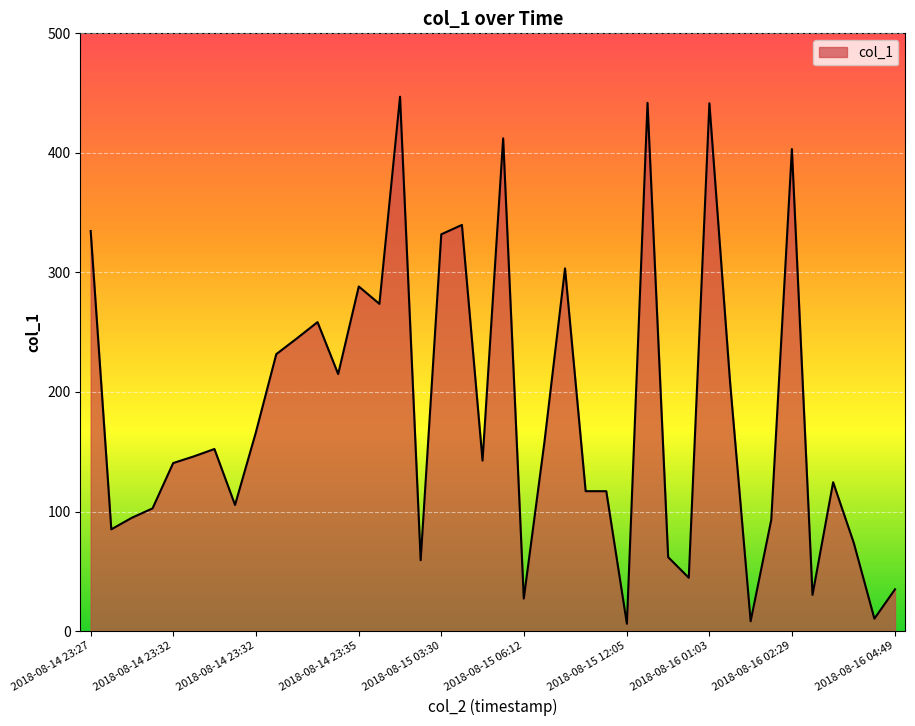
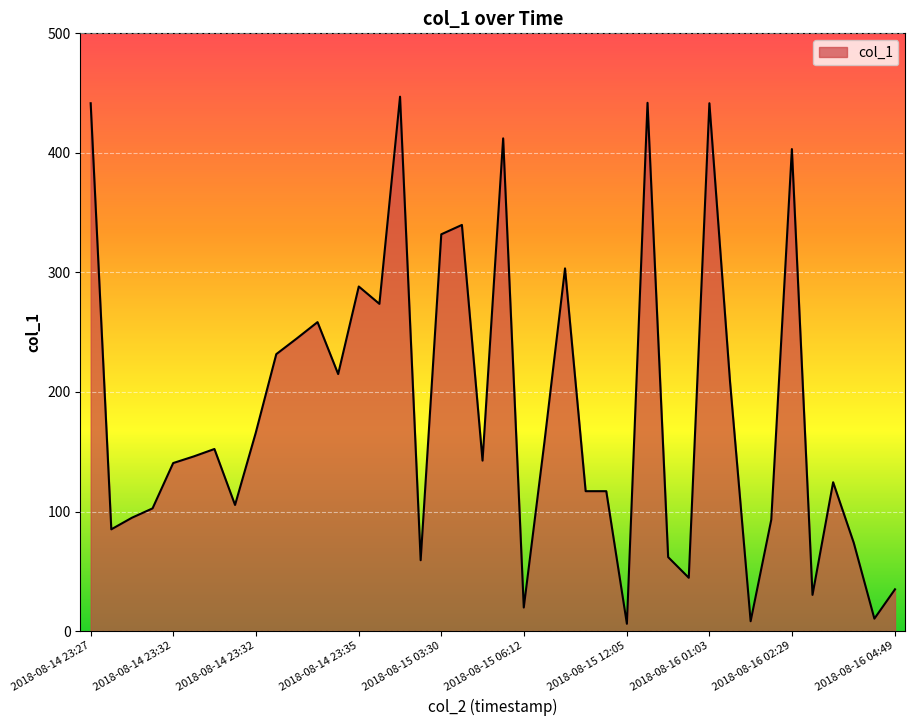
2018-08-14 23:27: 335 -> 442
2018-08-15 06:12: 27 -> 20
